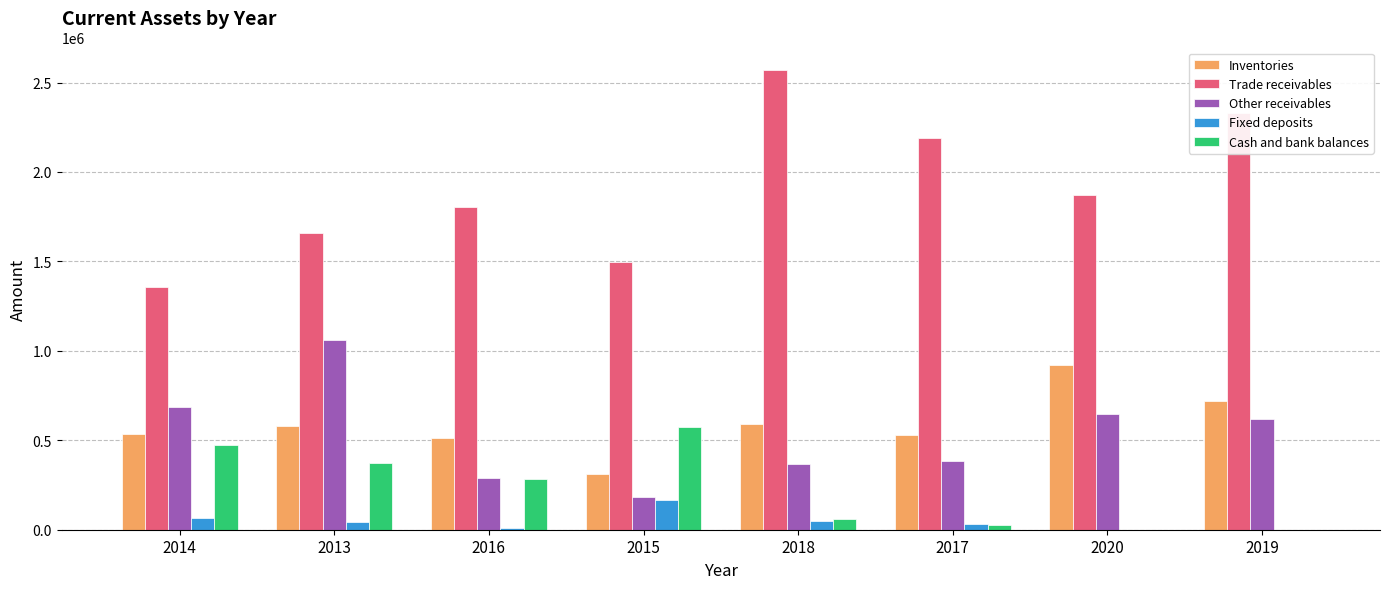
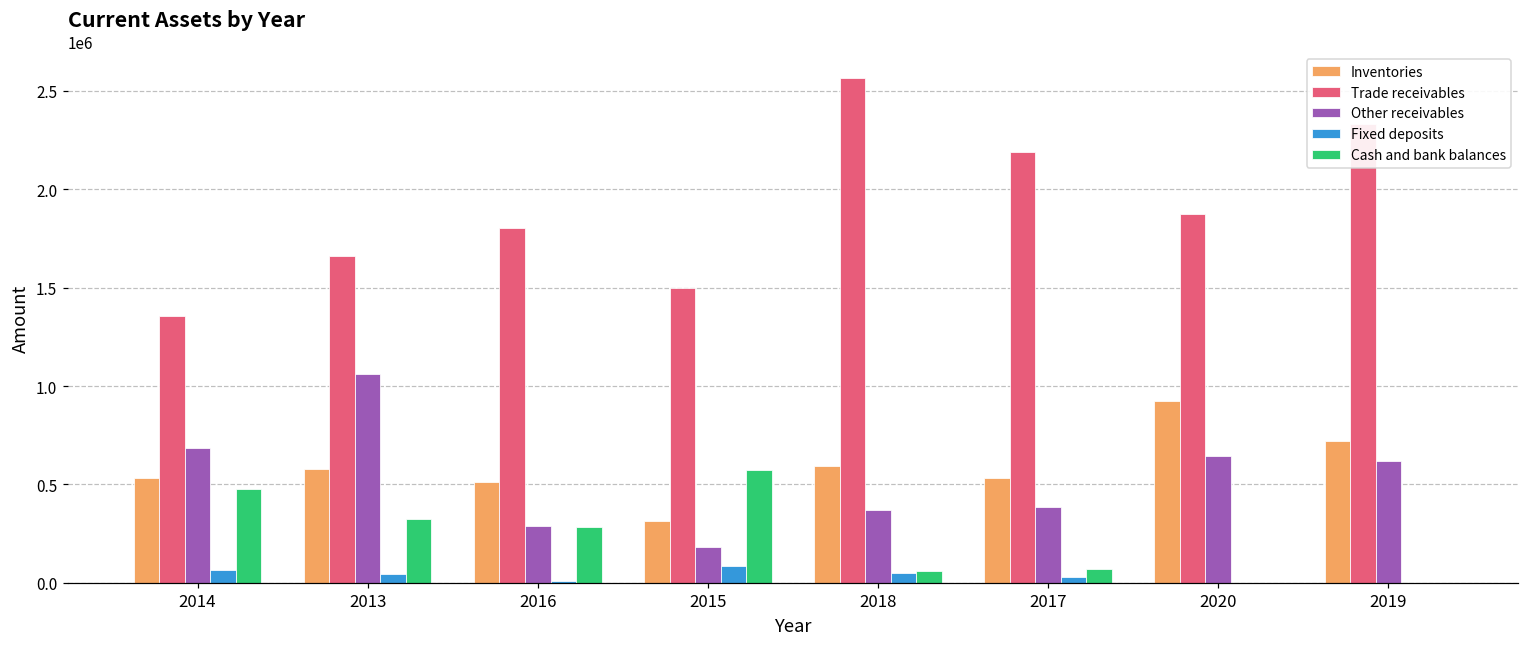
Cash and bank balances, 2013: 370000 -> 320000
Fixed deposits, 2015: 170000 -> 90000
Cash and bank balances, 2017: 20000 -> 70000
